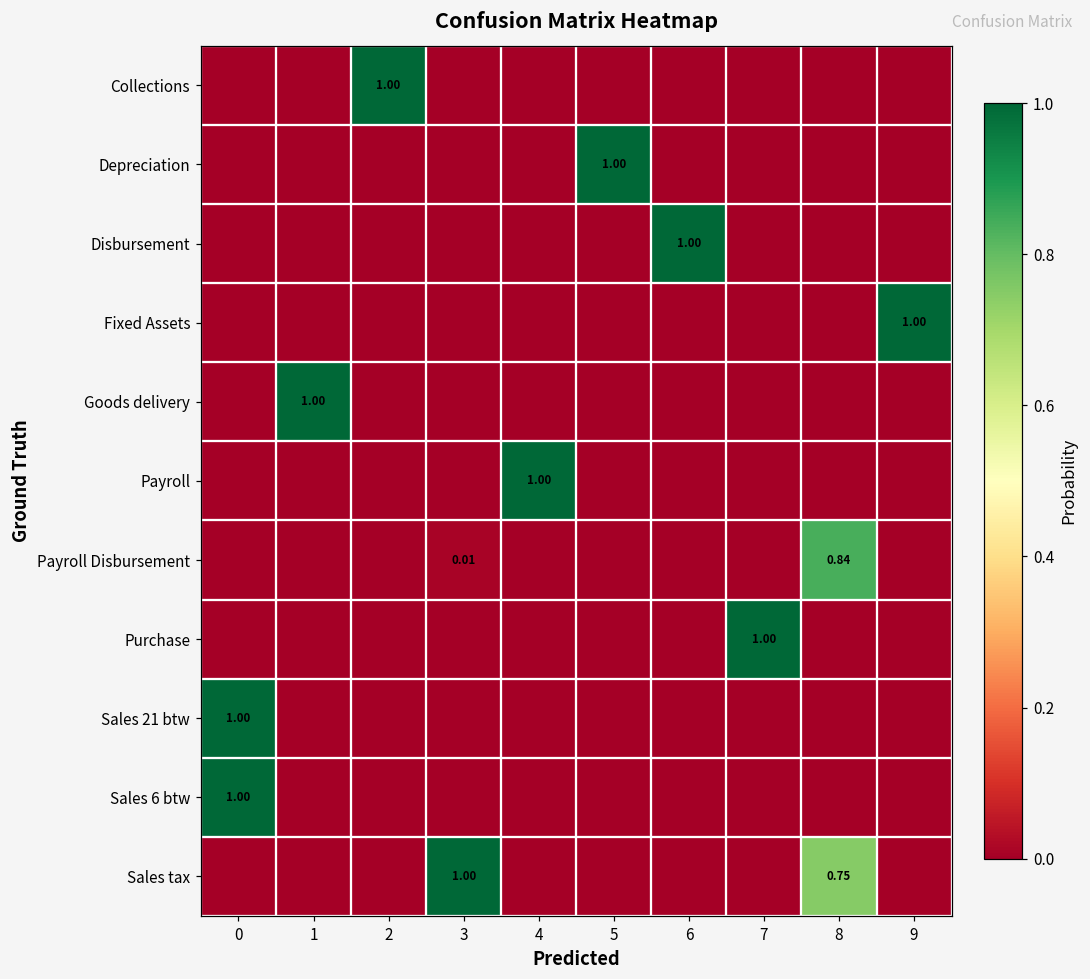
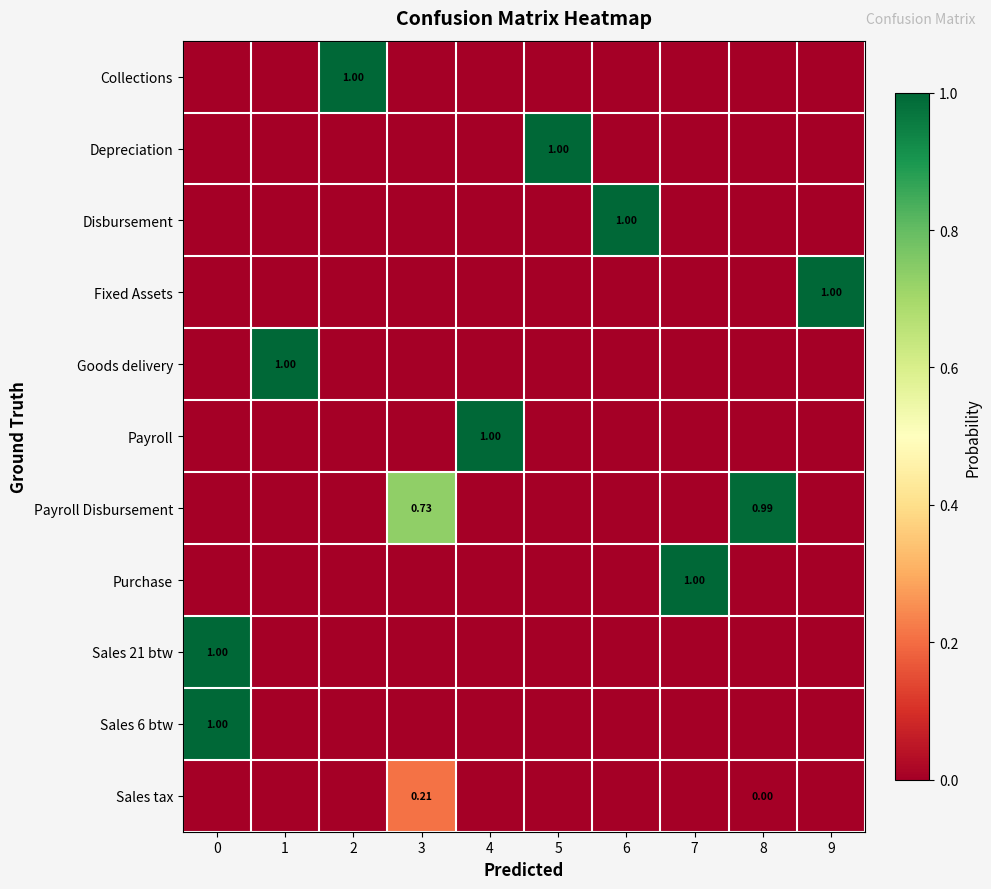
Payroll Disbursement, 3: 0.01 -> 0.73
Payroll Disbursement, 8: 0.84 -> 0.99
Sales tax, 3: 1.00 -> 0.21
Sales tax, 8: 0.75 -> 0.00
